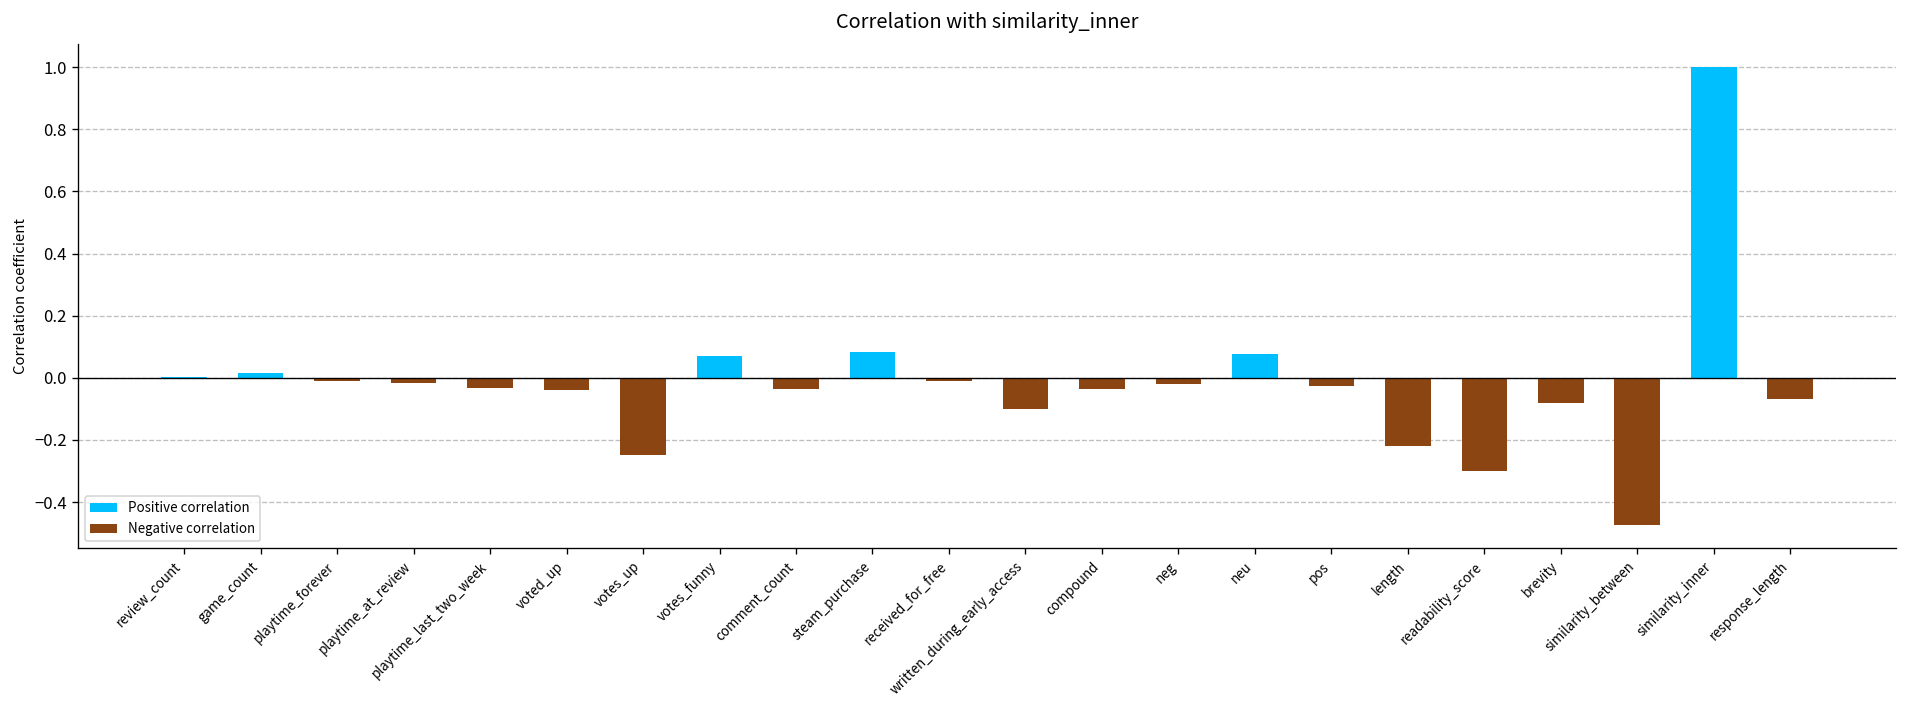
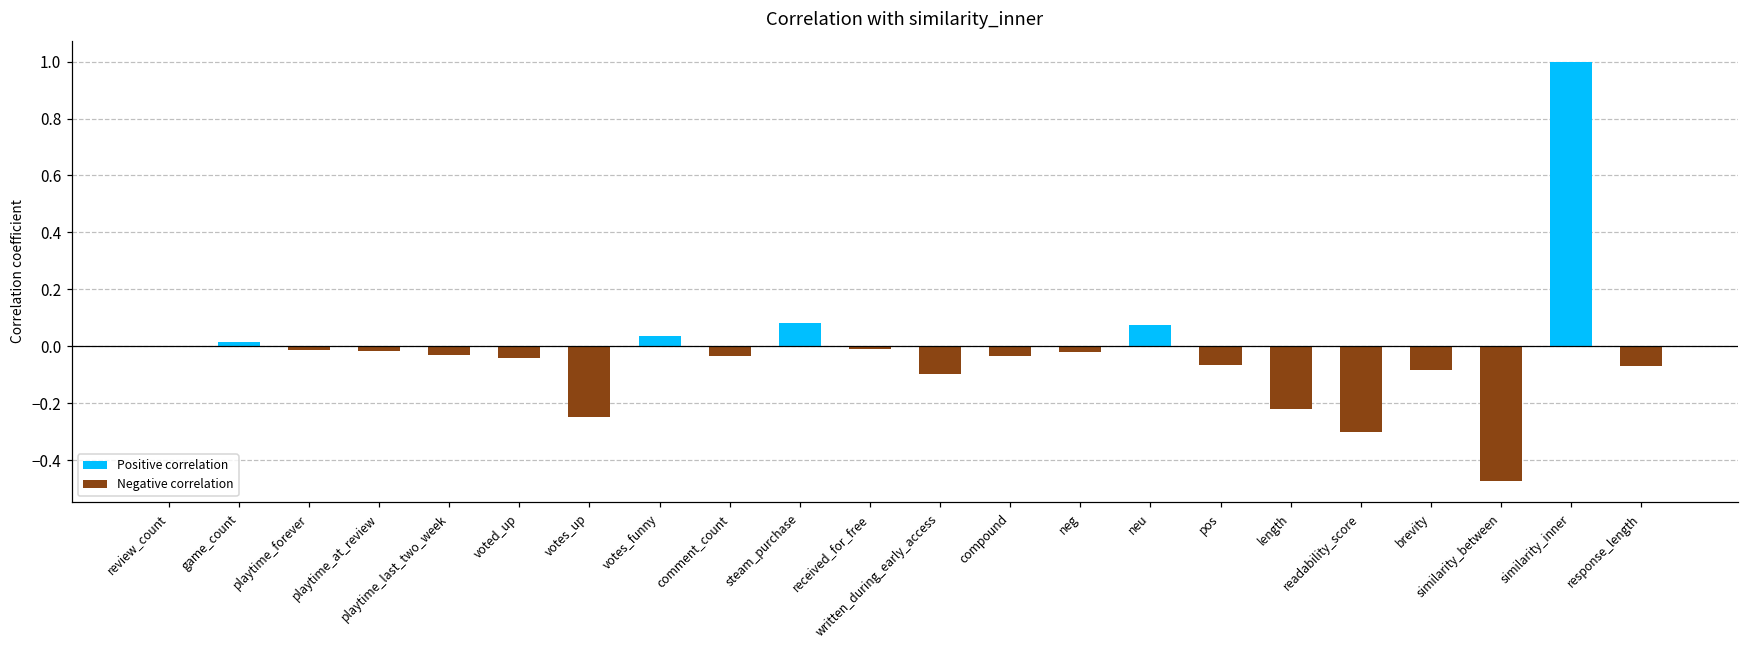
Positive correlation, votes_funny: 0.07 -> 0.04
Negative correlation, pos: -0.03 -> -0.07
